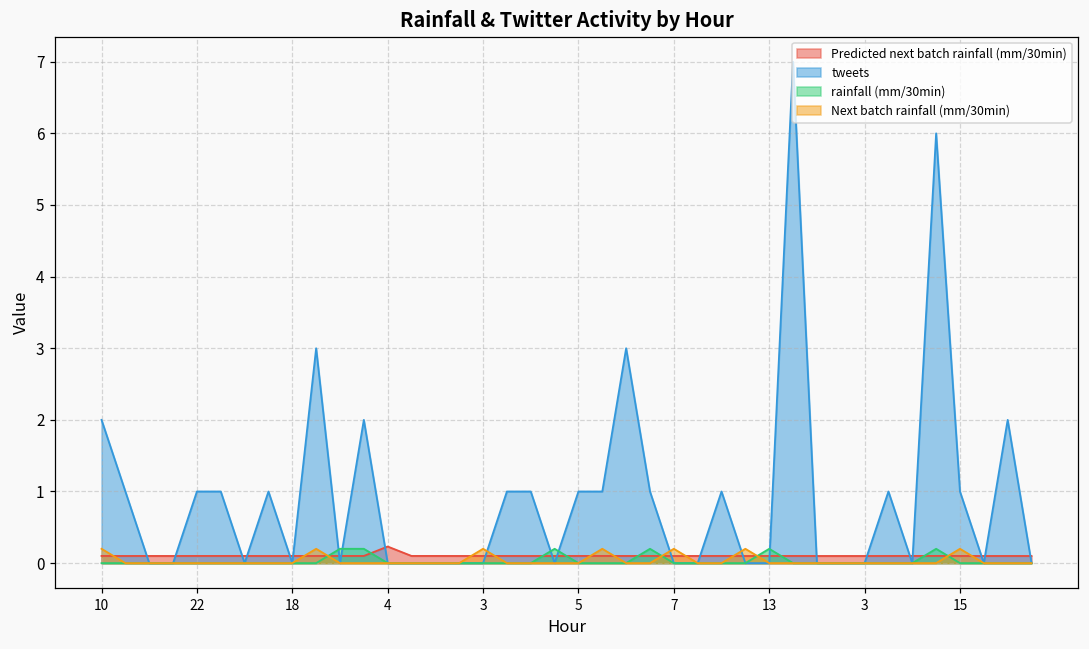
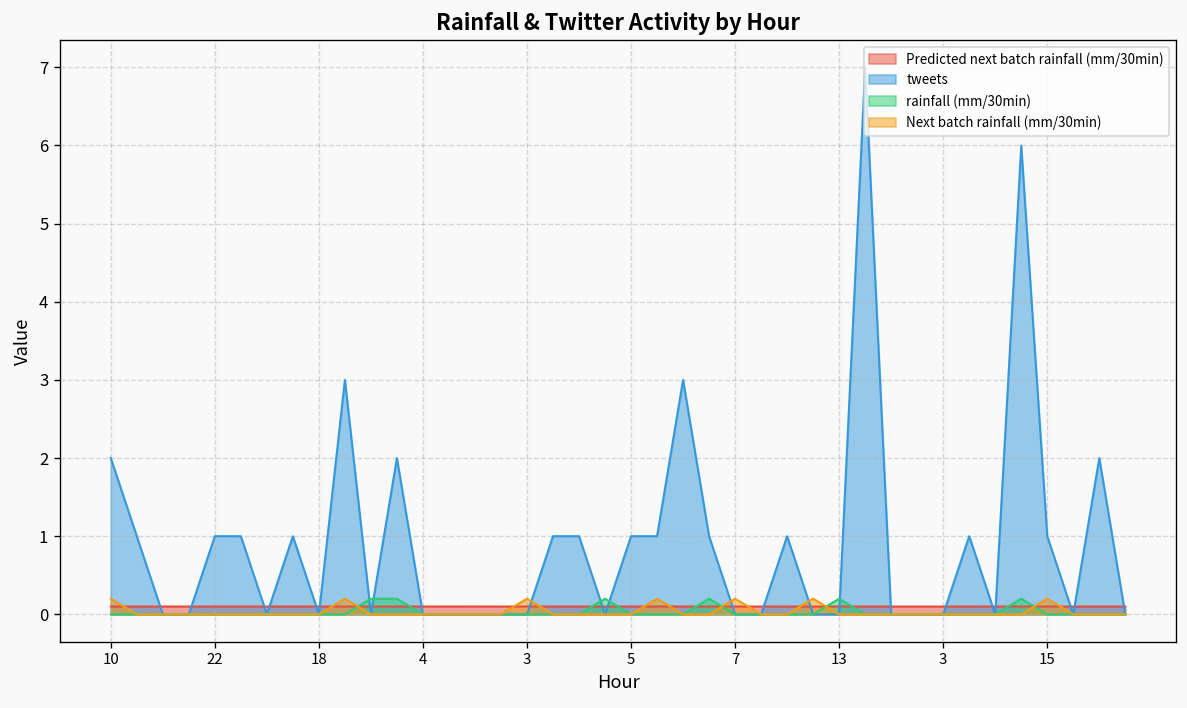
Predicted next batch rainfall (mm/30min), 4: 0.2 -> 0.1
